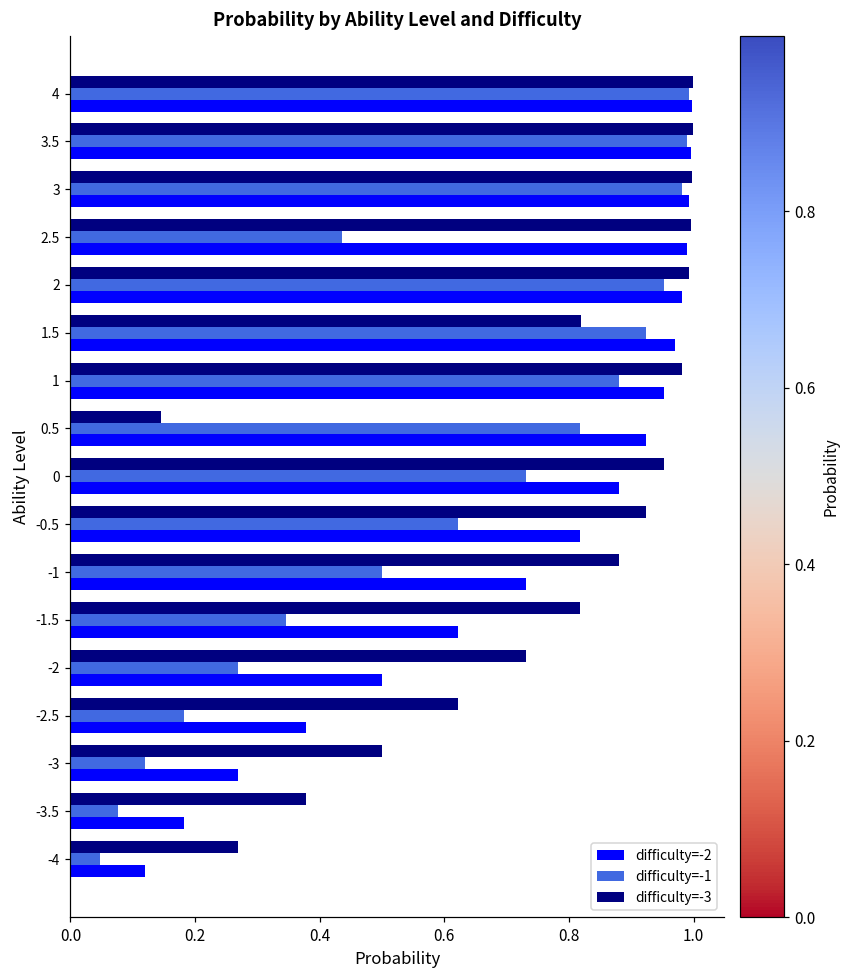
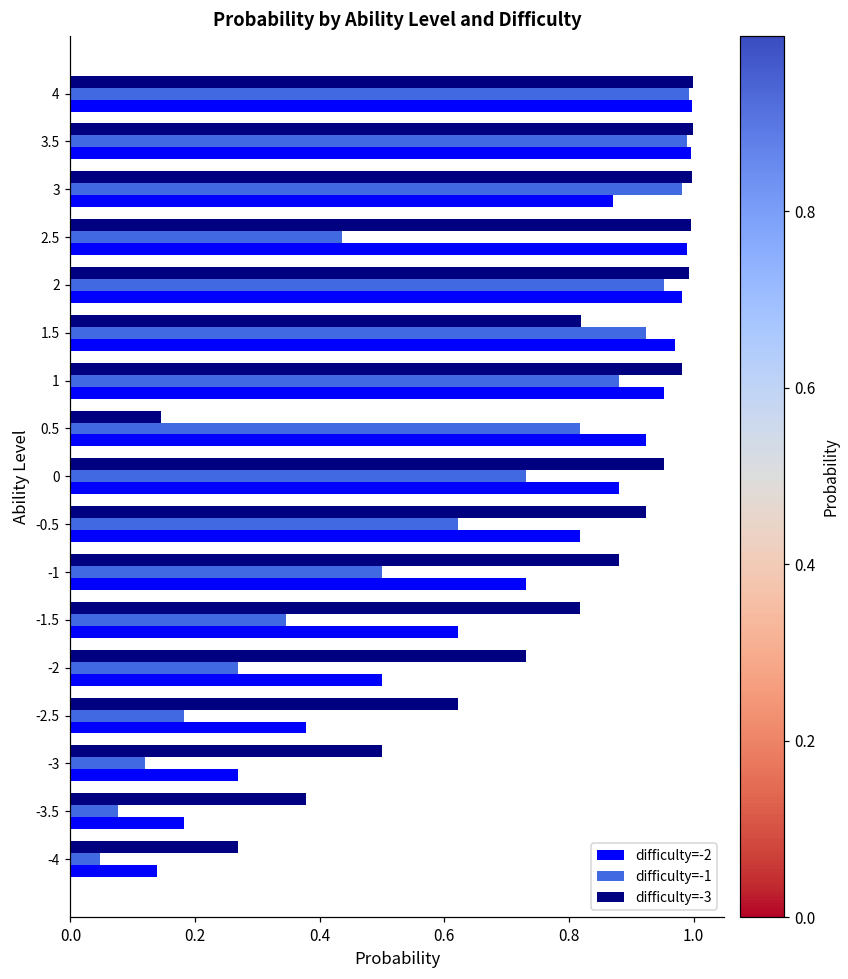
difficulty=-2, 3: 0.99 -> 0.87
difficulty=-2, -4: 0.12 -> 0.14
